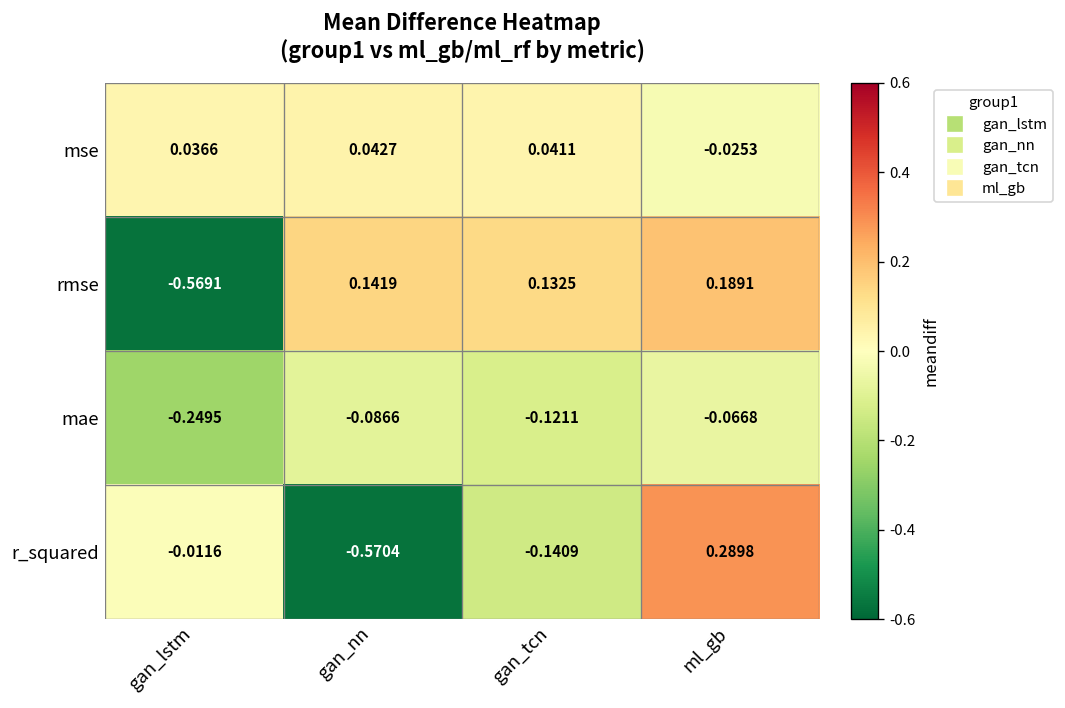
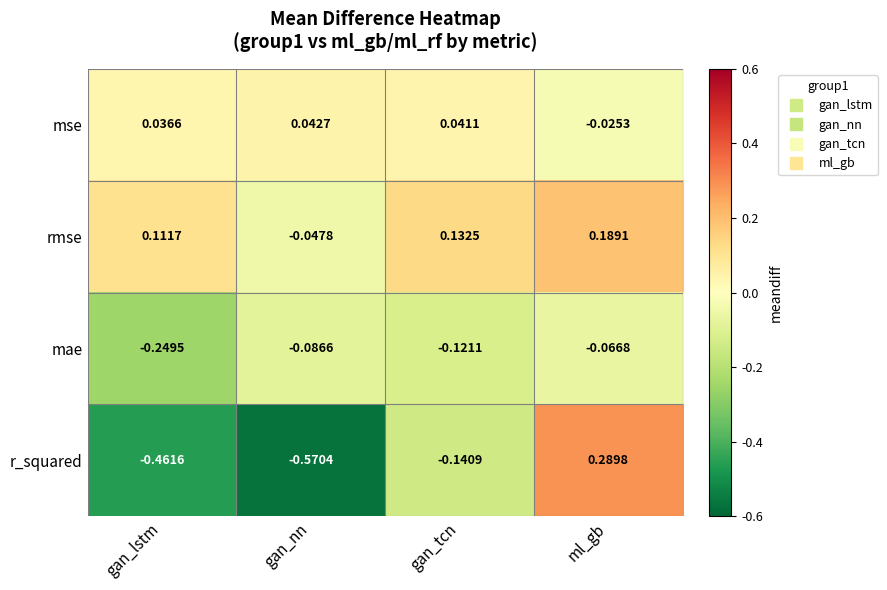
rmse, gan_lstm: -0.5691 -> 0.1117
rmse, gan_nn: 0.1419 -> -0.0478
r_squared, gan_lstm: -0.0116 -> -0.4616
